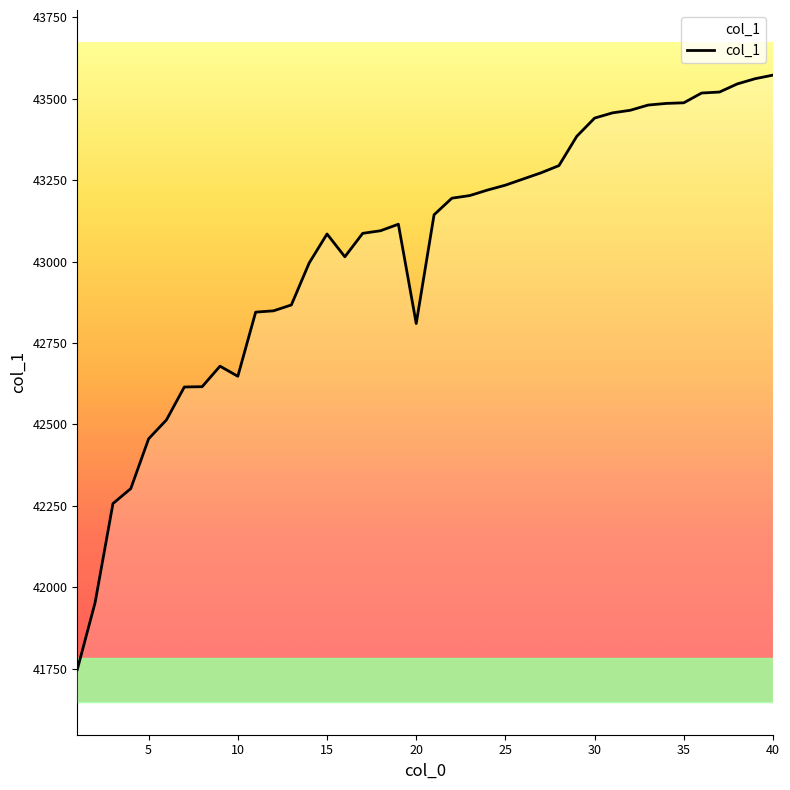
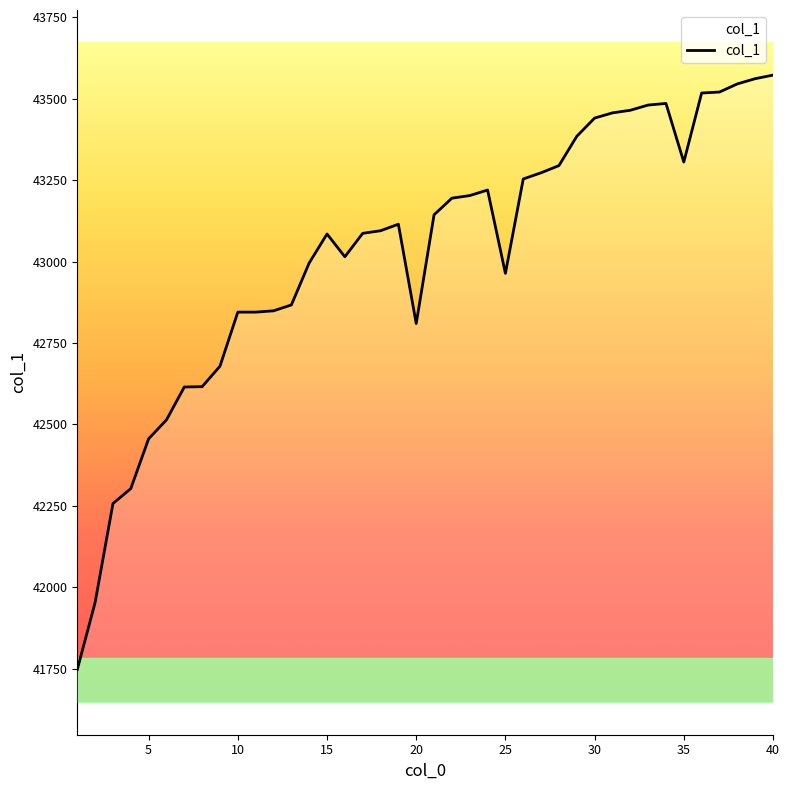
10: 42650 -> 42850
25: 43240 -> 42960
35: 43490 -> 43310
